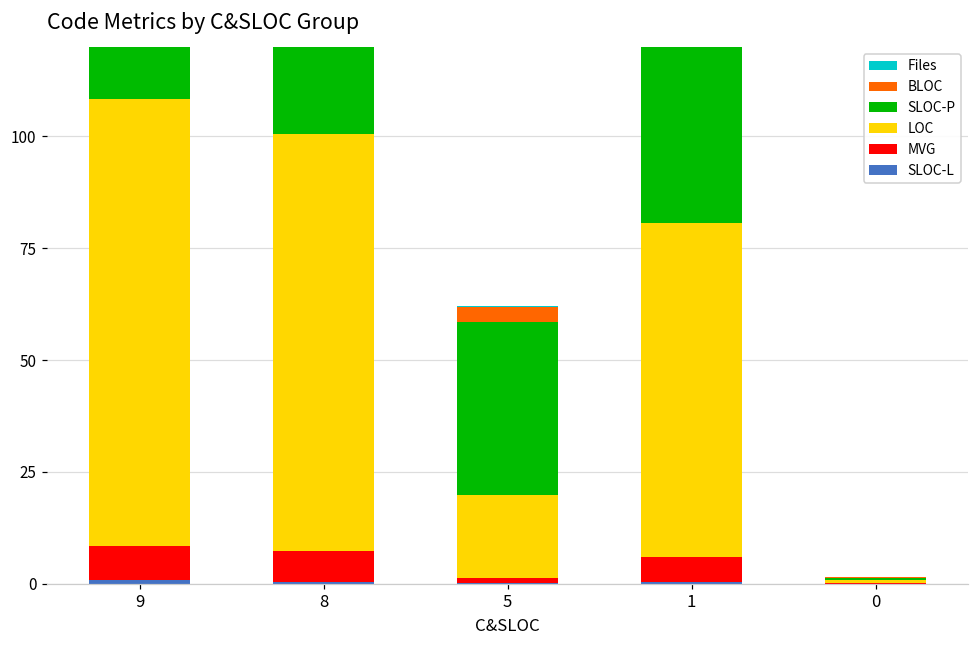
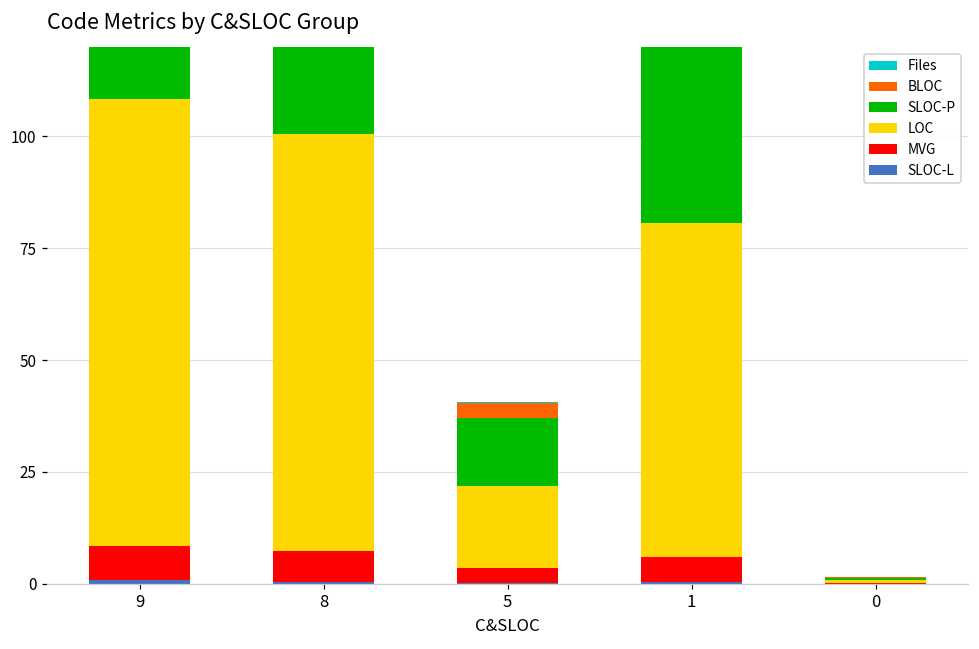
MVG, 5: 1 -> 3
SLOC-P, 5: 39 -> 15
